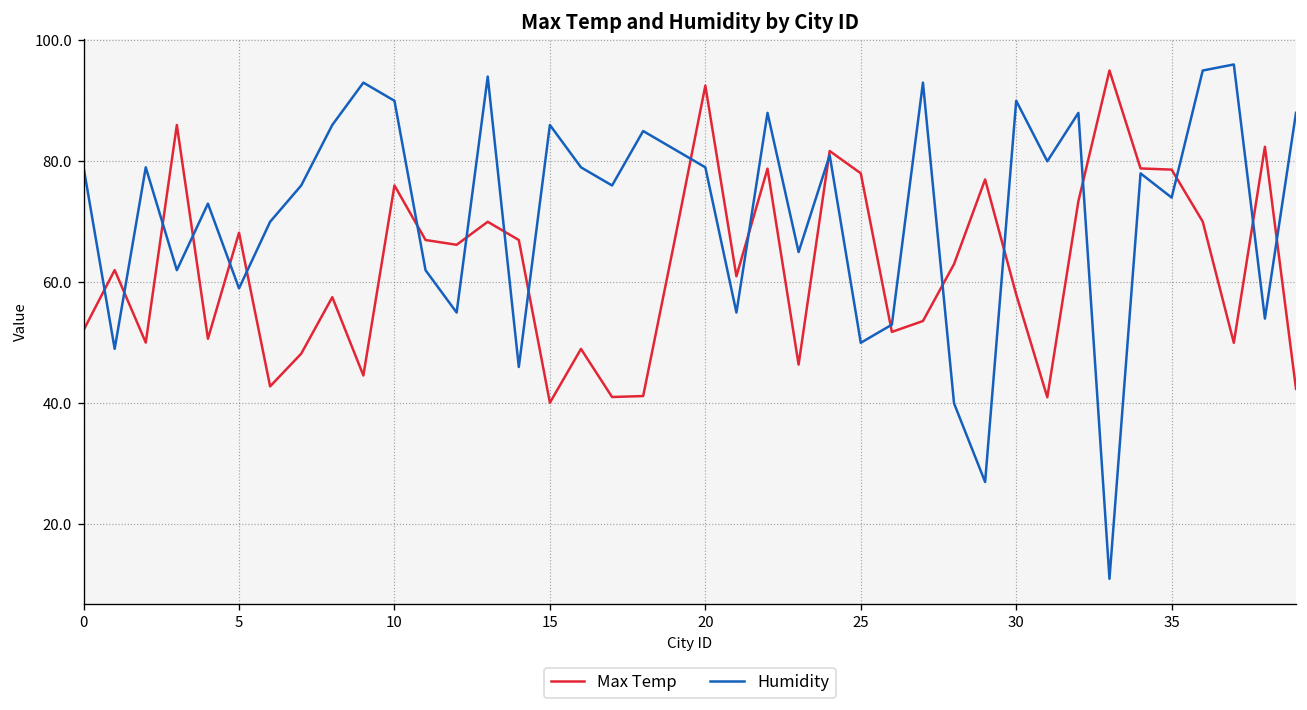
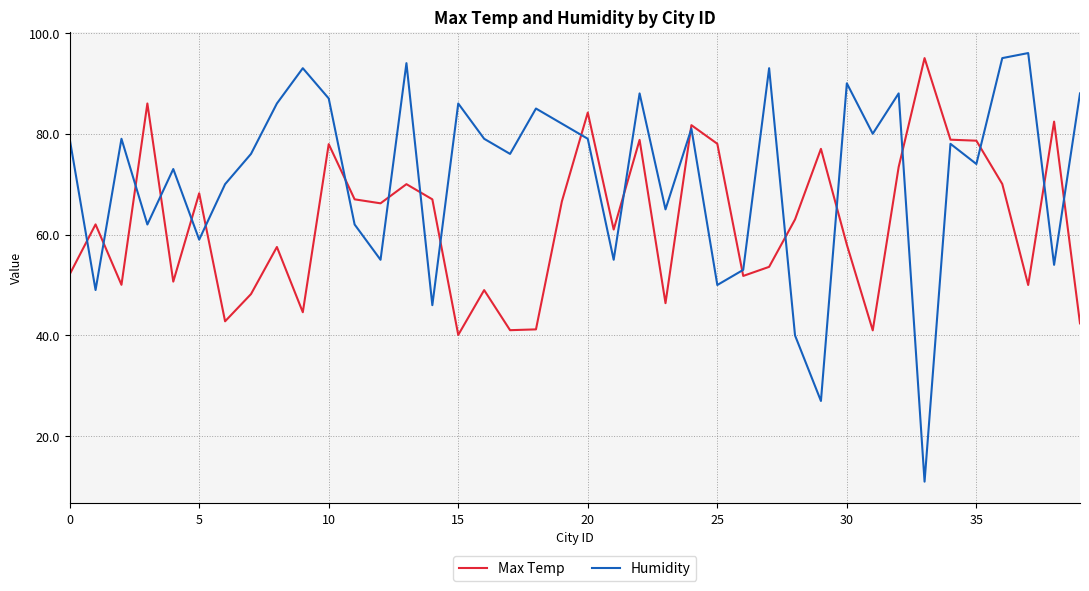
Max Temp, 10: 76 -> 78
Humidity, 10: 90 -> 87
Max Temp, 20: 93 -> 84
